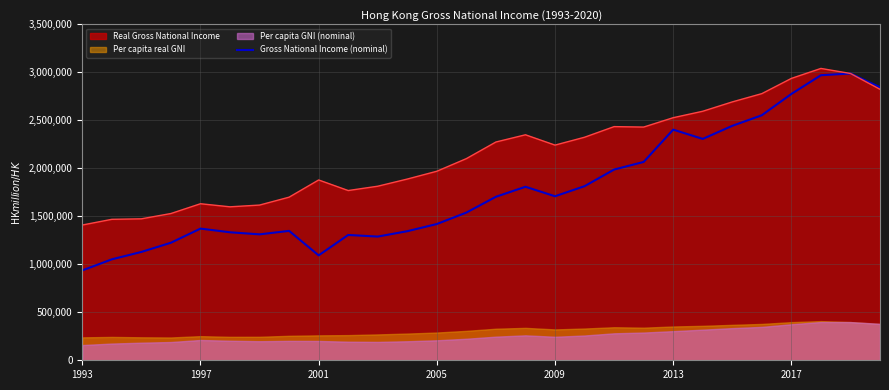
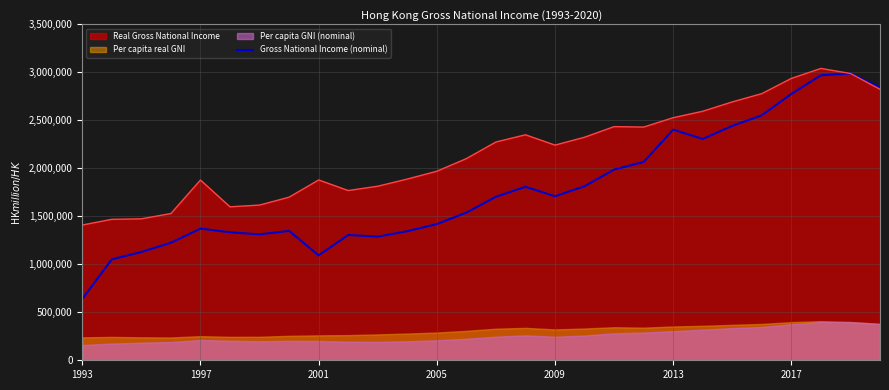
Gross National Income (nominal), 1993: 900,000 -> 600,000
Real Gross National Income, 1997: 1,600,000 -> 1,900,000
